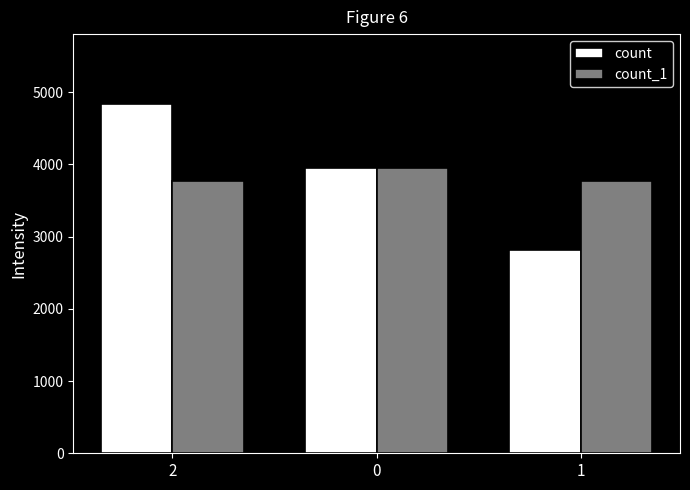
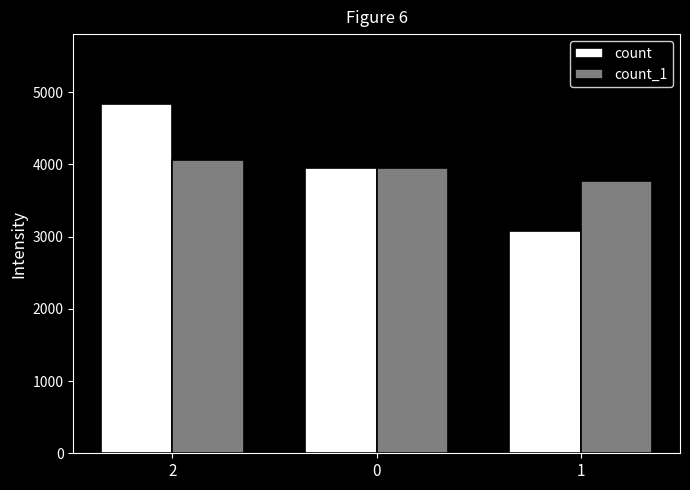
count_1, 2: 3800 -> 4100
count, 1: 2800 -> 3100
